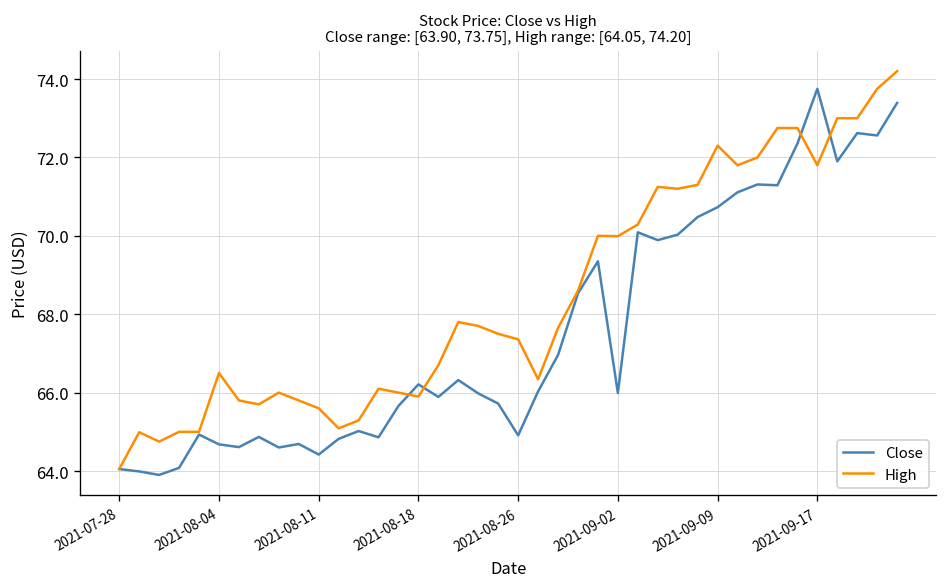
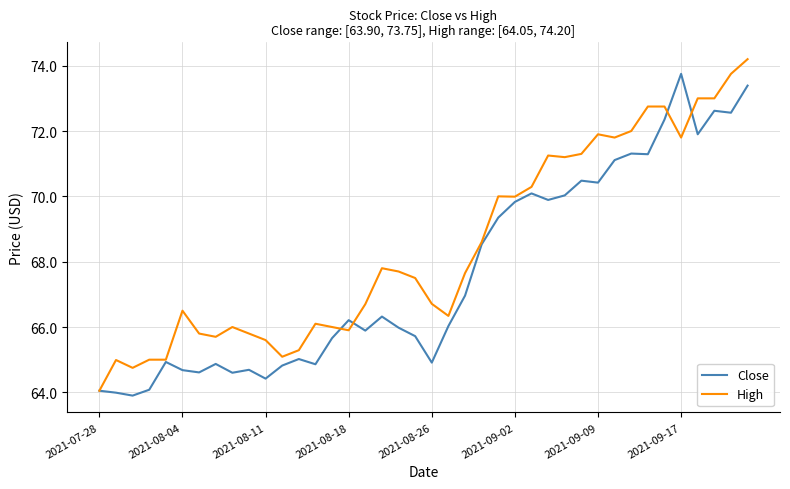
High, 2021-08-26: 67.4 -> 66.7
Close, 2021-09-02: 66.0 -> 69.8
Close, 2021-09-09: 70.7 -> 70.4
High, 2021-09-09: 72.3 -> 71.9
